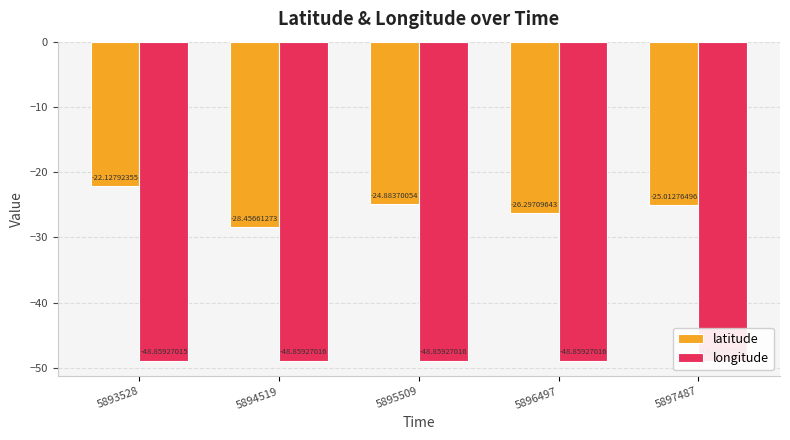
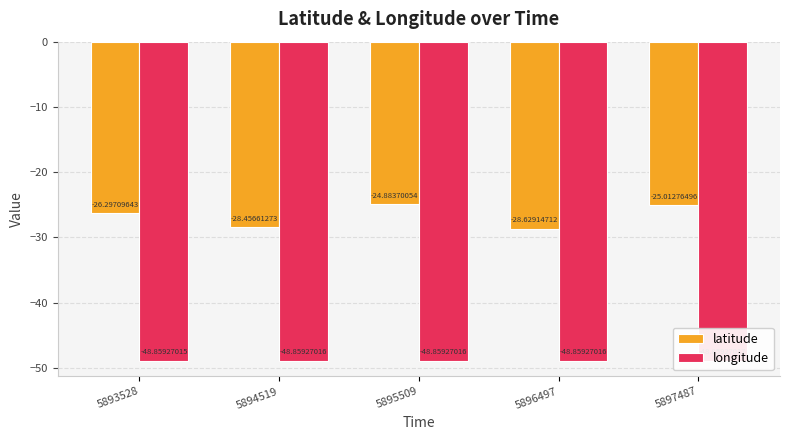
latitude, 5893528: -22.12792355 -> -26.29709643
latitude, 5896497: -26.29709643 -> -28.62914712
